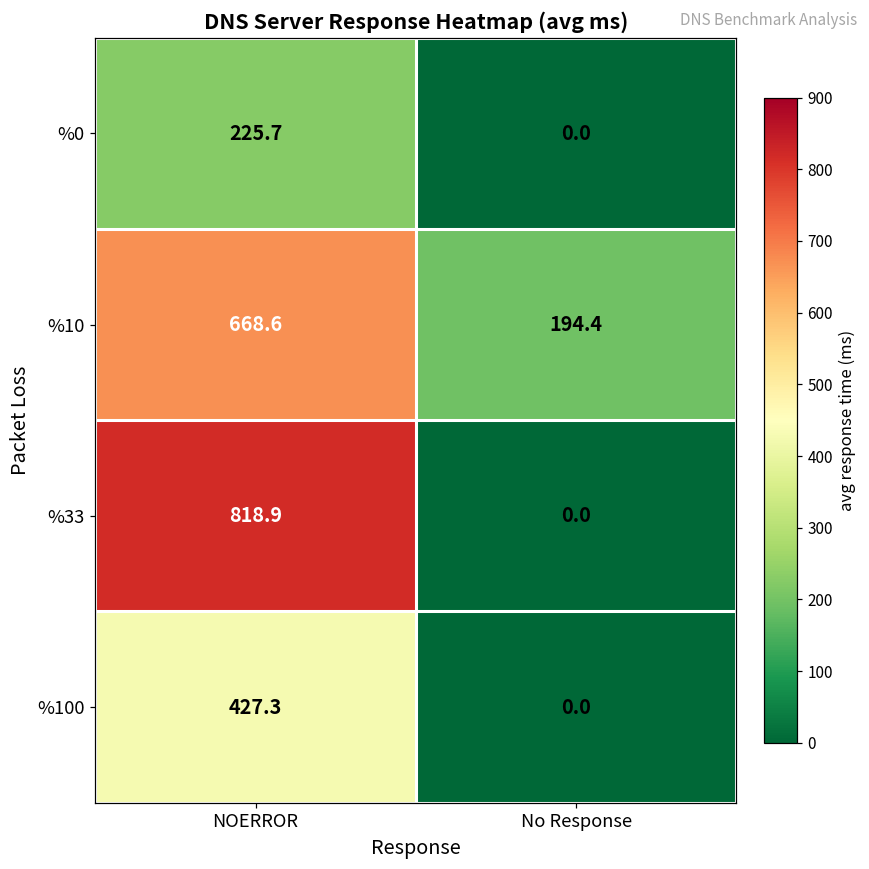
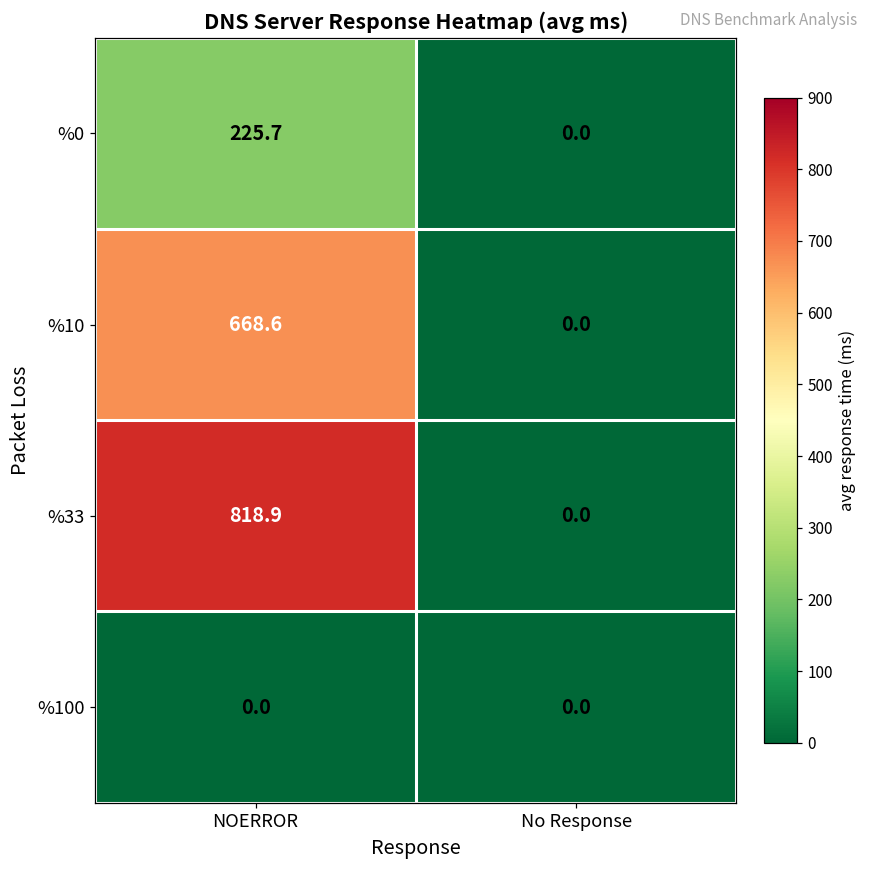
%10, No Response: 194.4 -> 0.0
%100, NOERROR: 427.3 -> 0.0
